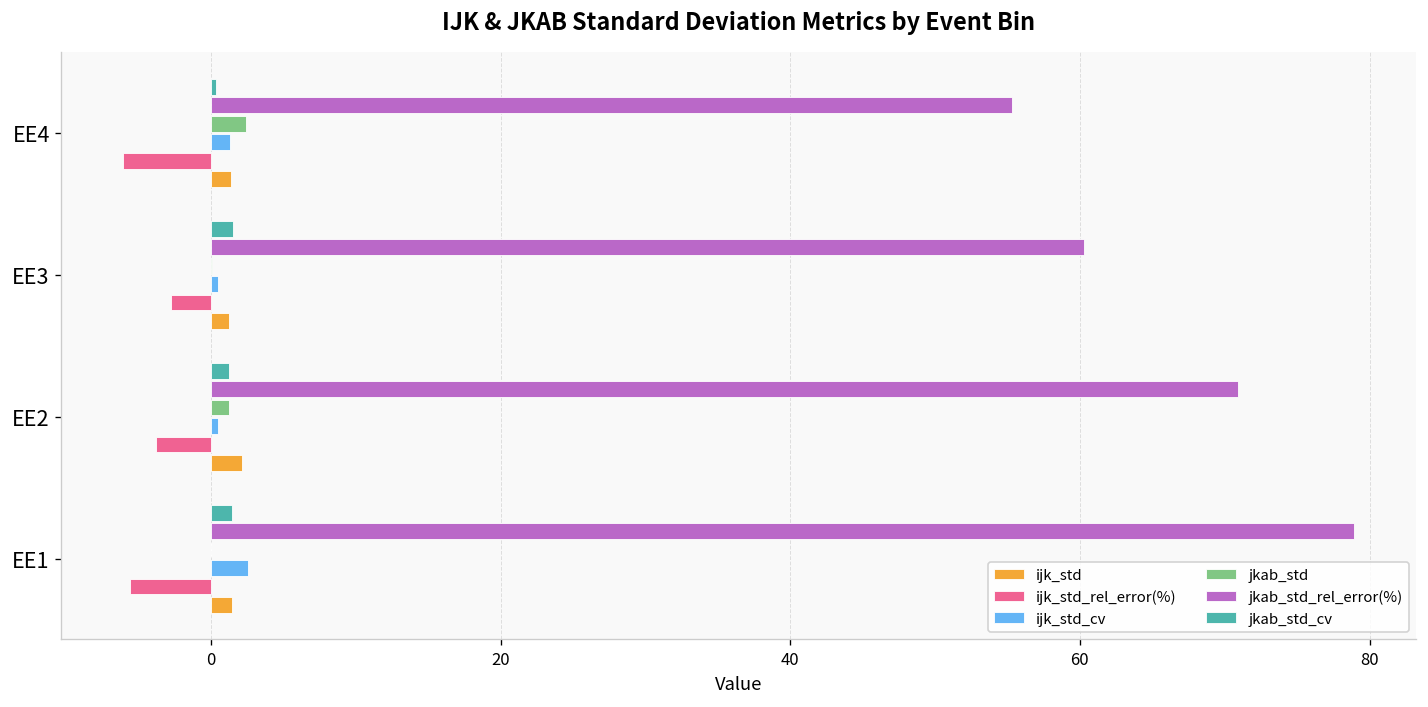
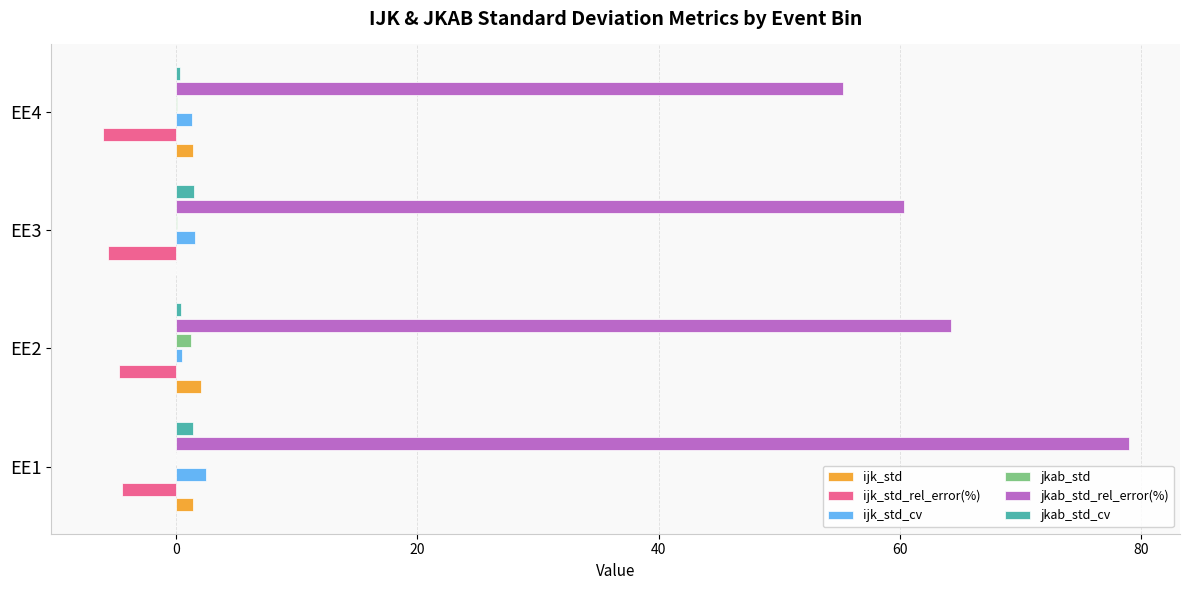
jkab_std, EE4: 2.4 -> 0.1
ijk_std_cv, EE3: 0.4 -> 1.6
ijk_std_rel_error(%), EE3: -2.8 -> -5.6
ijk_std, EE3: 1.2 -> 0.0
jkab_std_cv, EE2: 1.2 -> 0.4
jkab_std_rel_error(%), EE2: 70.9 -> 64.2
ijk_std_rel_error(%), EE2: -3.8 -> -4.7
ijk_std_rel_error(%), EE1: -5.6 -> -4.5
